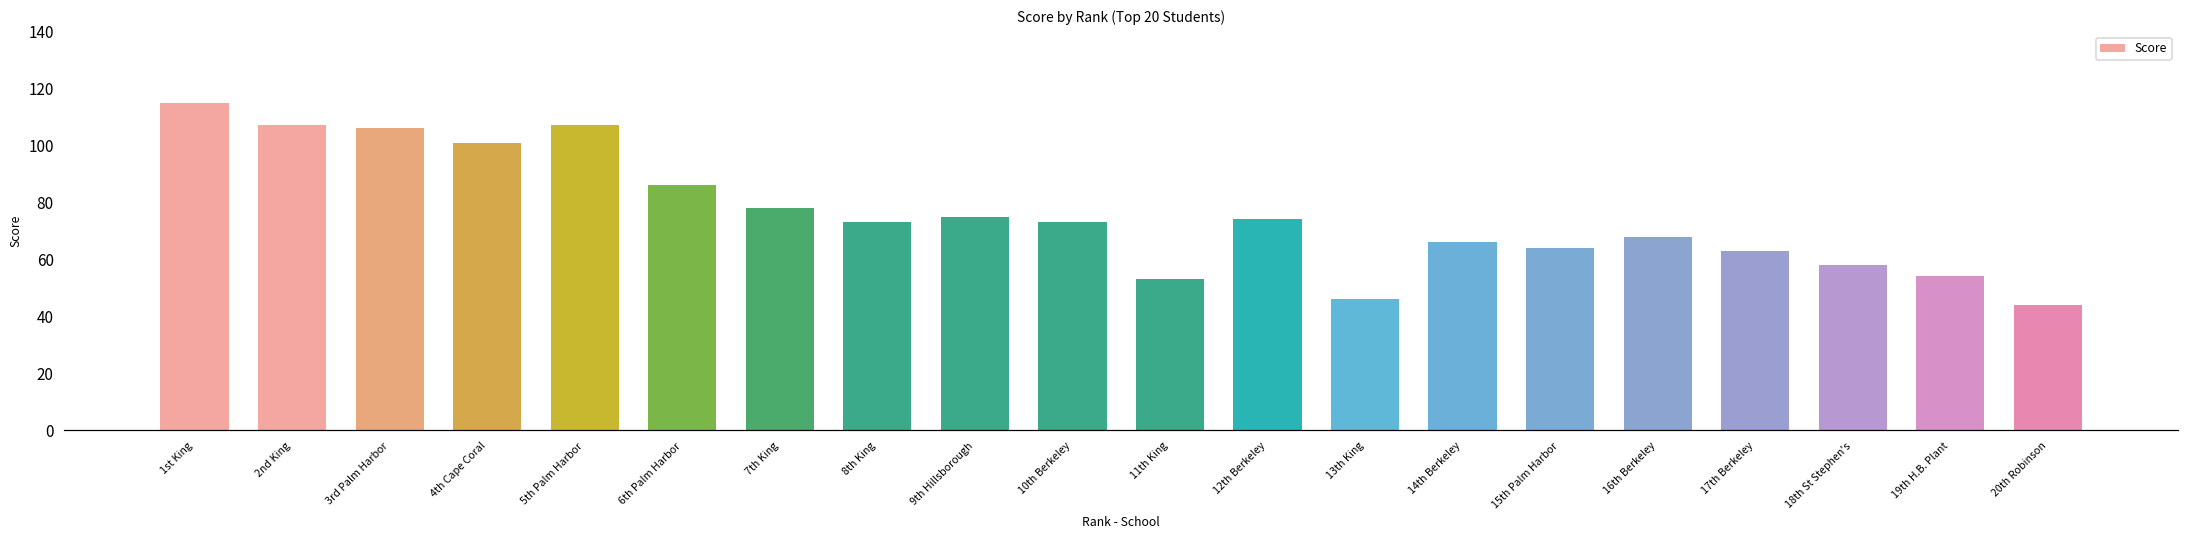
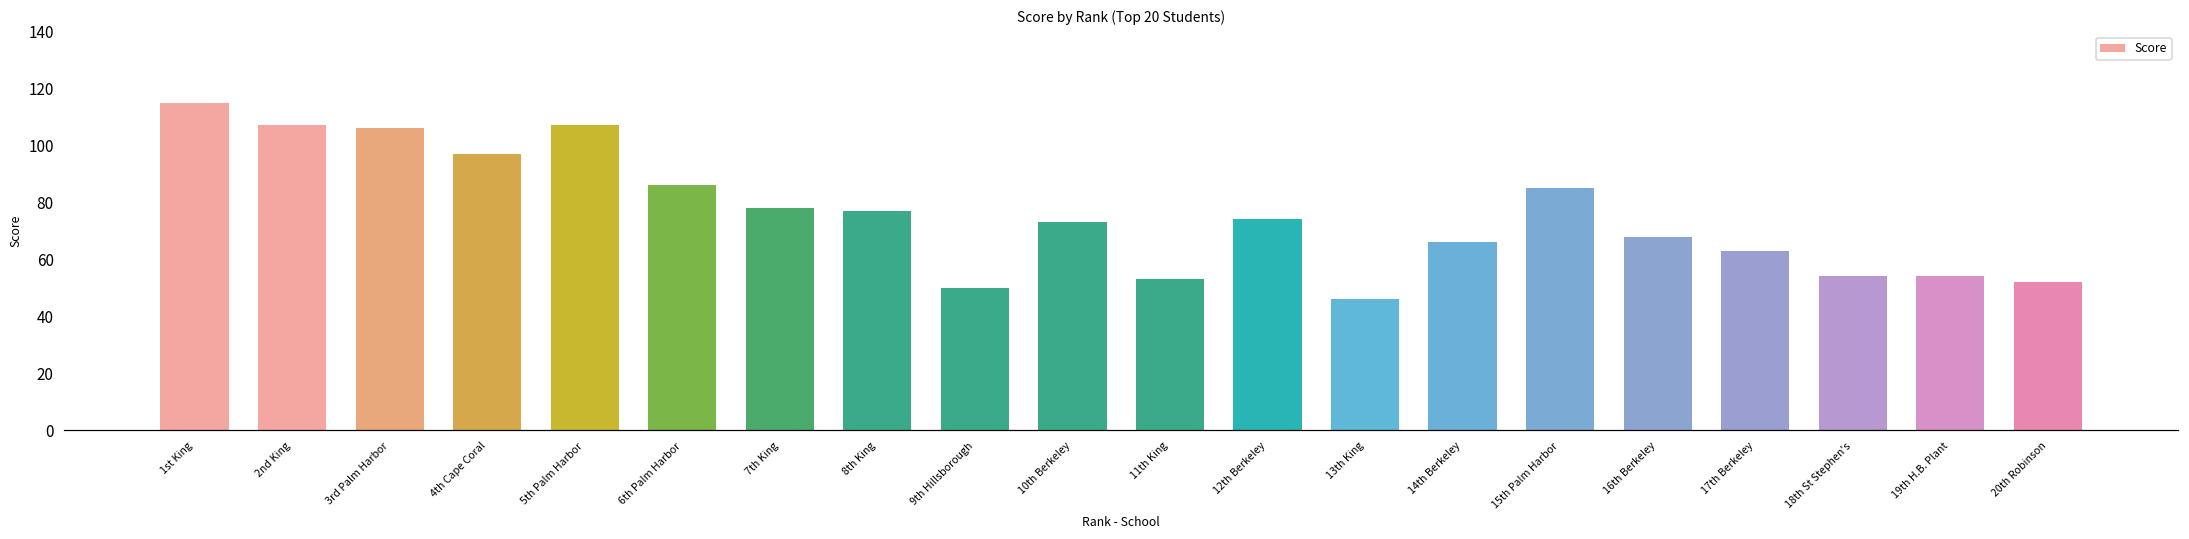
4th Cape Coral: 101 -> 97
8th King: 73 -> 77
9th Hillsborough: 75 -> 50
15th Palm Harbor: 64 -> 85
18th St Stephen's: 58 -> 54
20th Robinson: 44 -> 52
